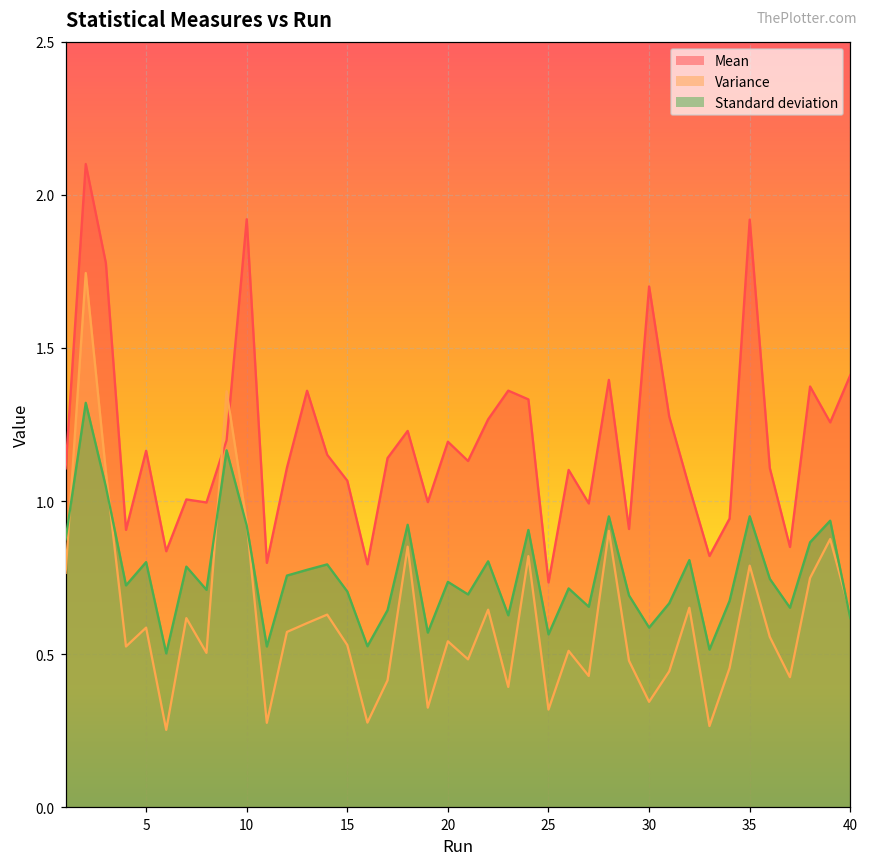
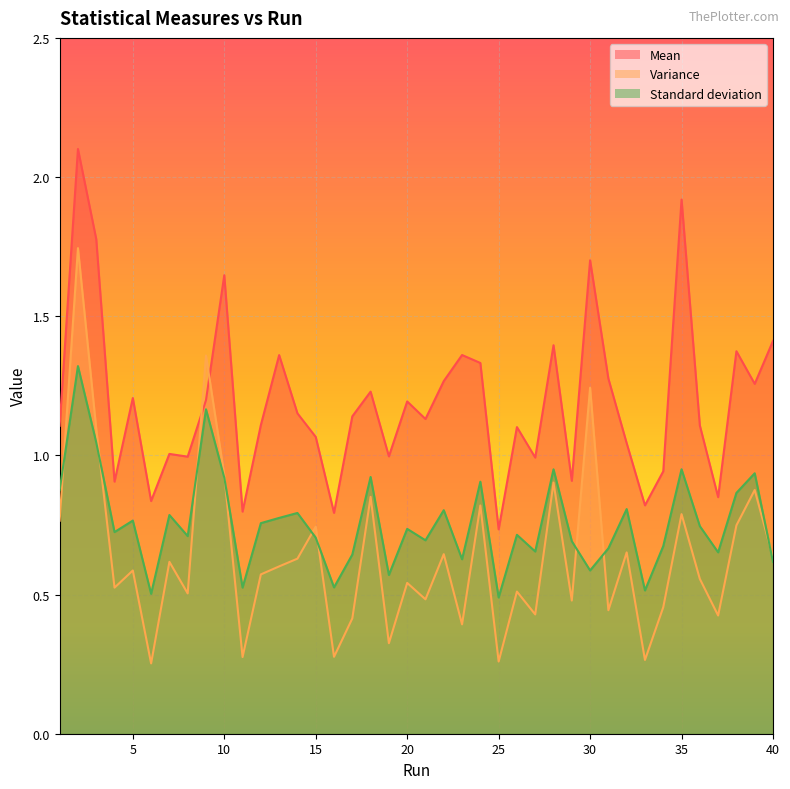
Mean, 5: 1.16 -> 1.21
Standard deviation, 5: 0.80 -> 0.77
Mean, 10: 1.92 -> 1.65
Variance, 15: 0.53 -> 0.74
Variance, 25: 0.32 -> 0.26
Standard deviation, 25: 0.56 -> 0.49
Variance, 30: 0.34 -> 1.24
